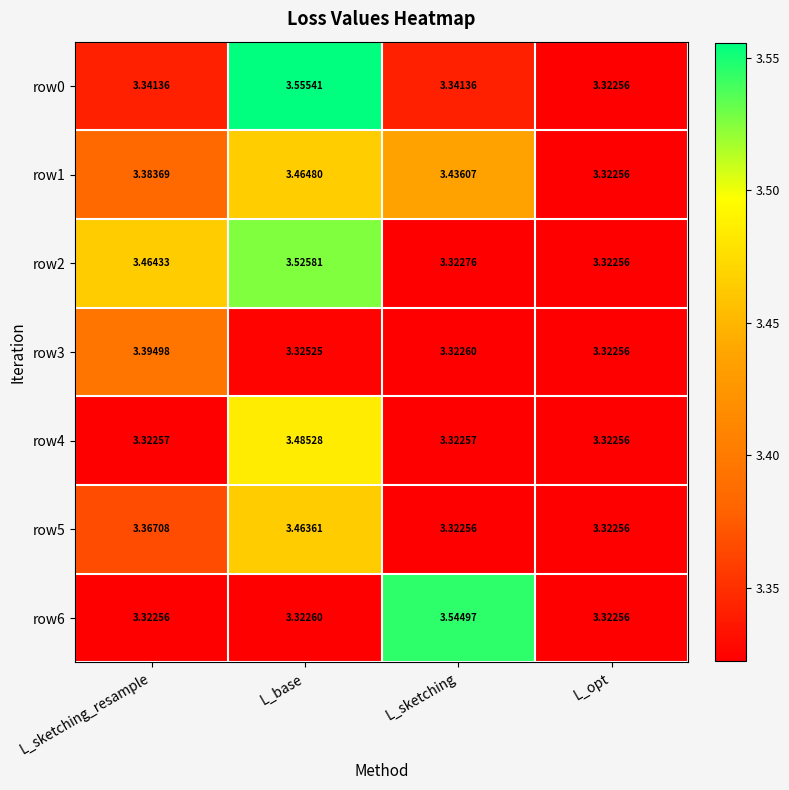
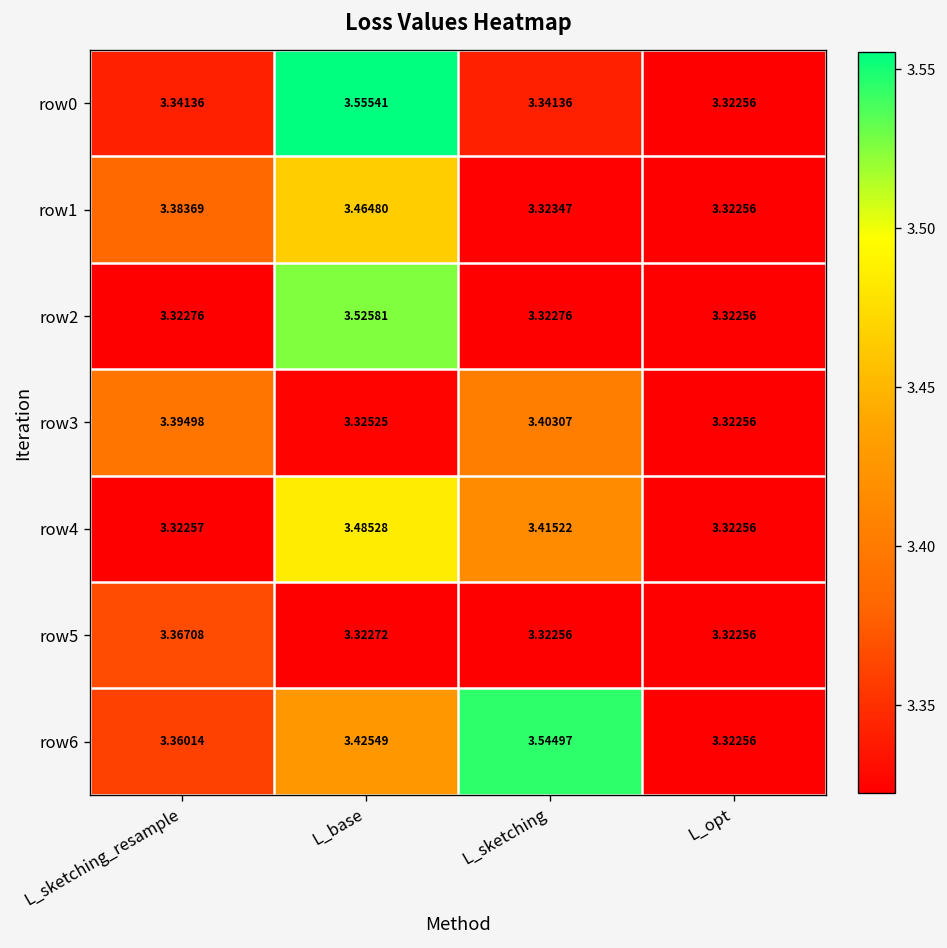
row1, L_sketching: 3.43607 -> 3.32347
row2, L_sketching_resample: 3.46433 -> 3.32276
row3, L_sketching: 3.32260 -> 3.40307
row4, L_sketching: 3.32257 -> 3.41522
row5, L_base: 3.46361 -> 3.32272
row6, L_sketching_resample: 3.32256 -> 3.36014
row6, L_base: 3.32260 -> 3.42549
